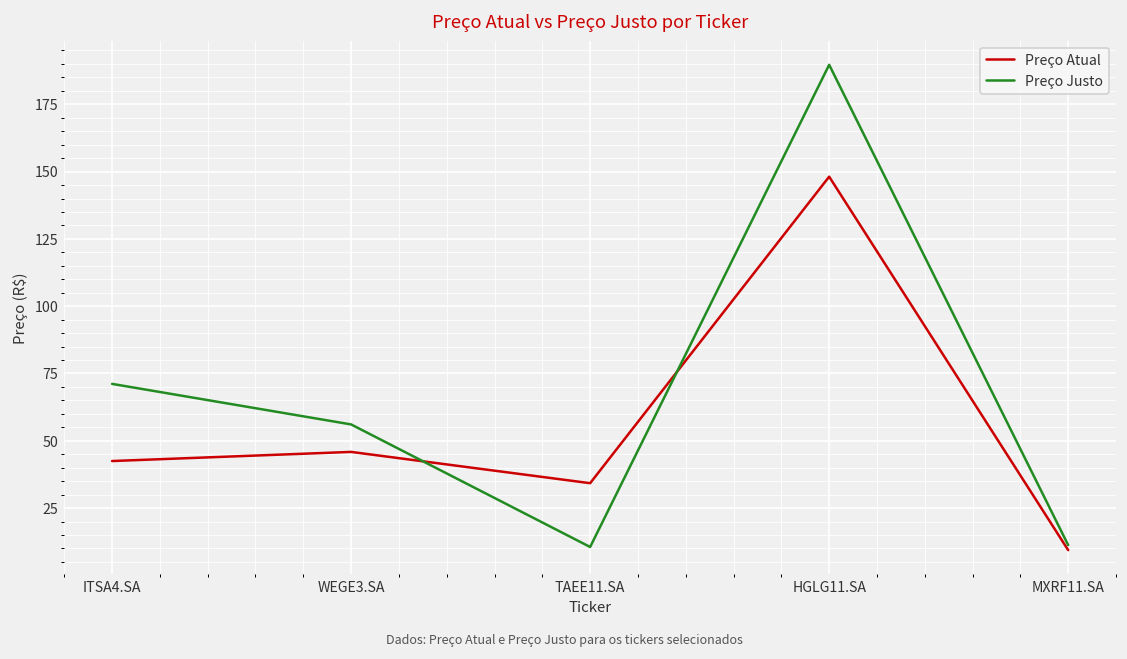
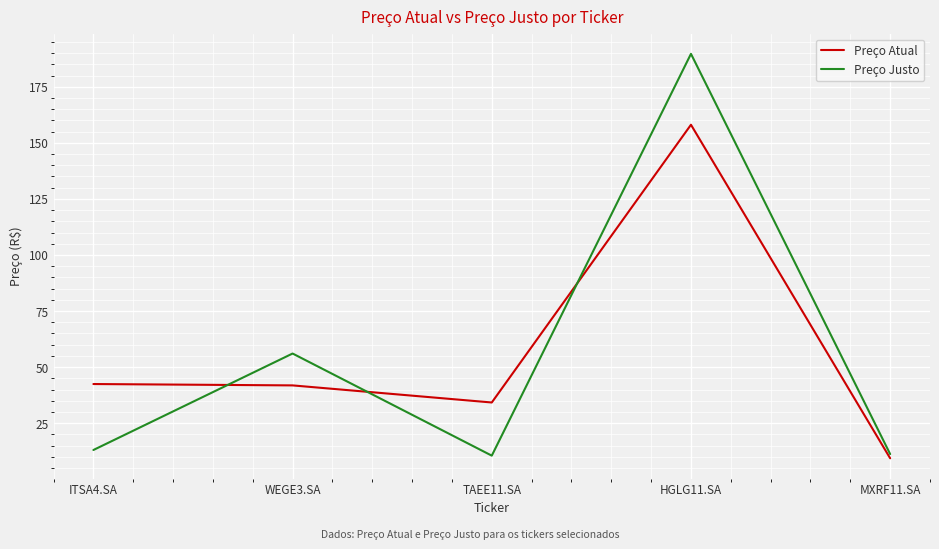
Preço Justo, ITSA4.SA: 71 -> 13
Preço Atual, WEGE3.SA: 46 -> 42
Preço Atual, HGLG11.SA: 148 -> 158
